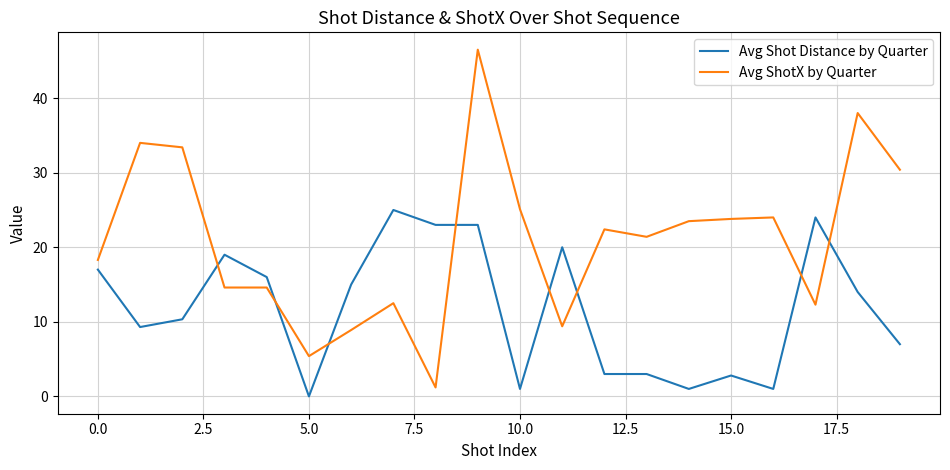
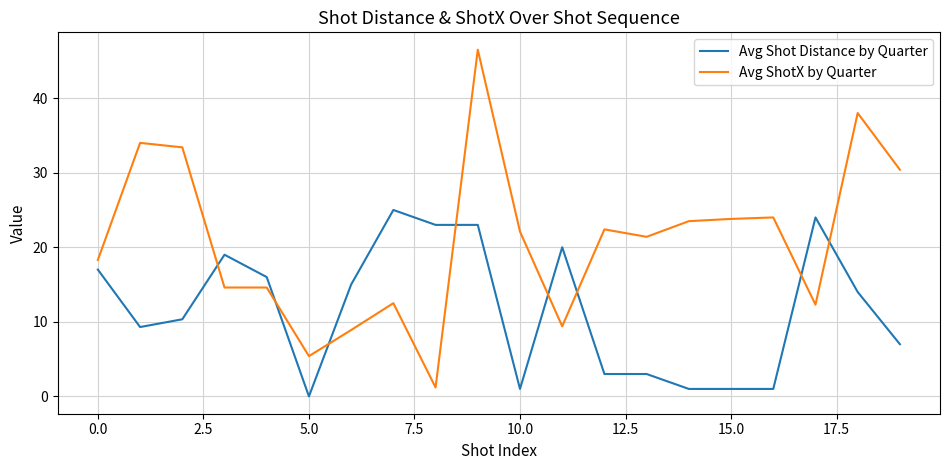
Avg ShotX by Quarter, 10.0: 25 -> 22
Avg Shot Distance by Quarter, 15.0: 3 -> 1
